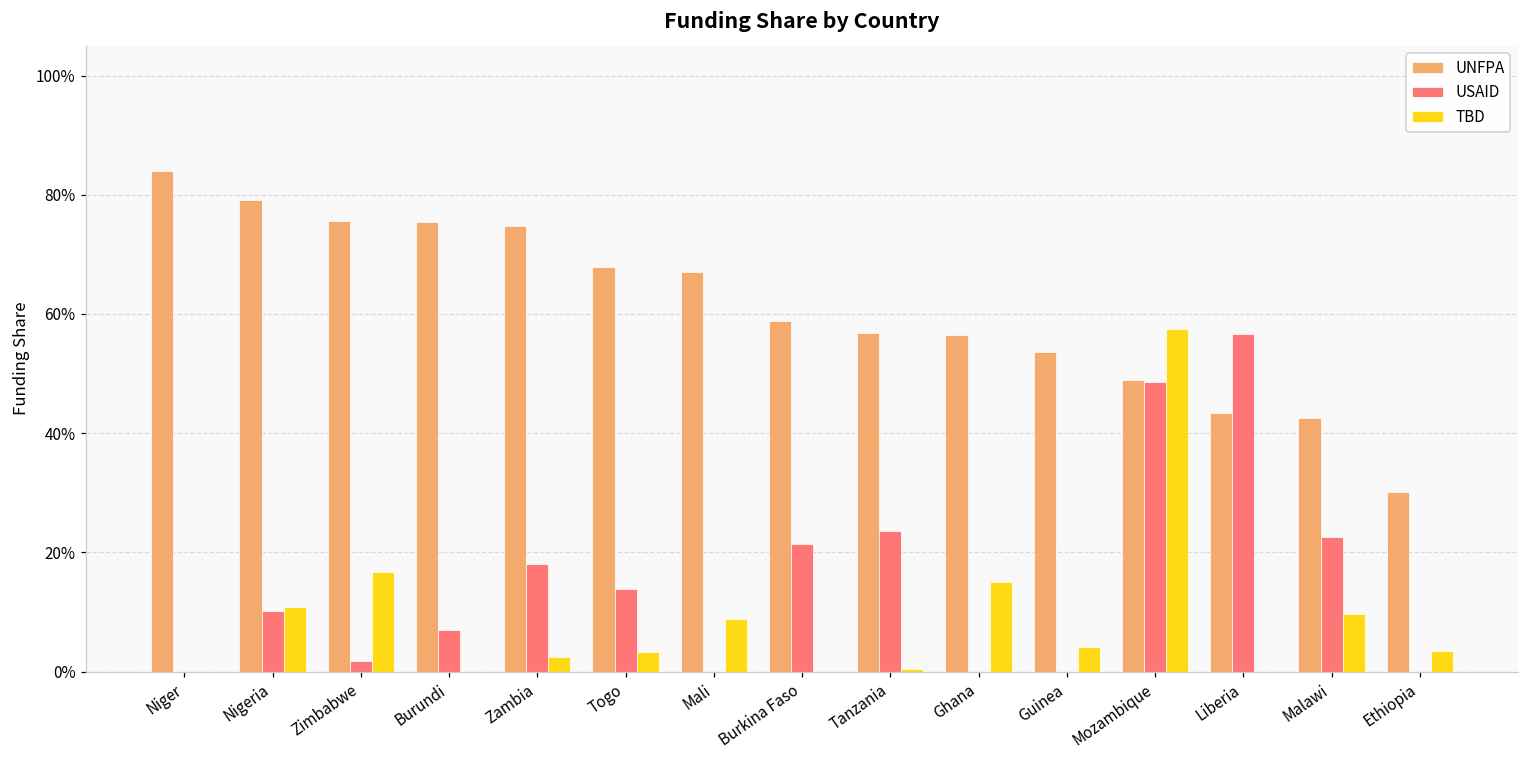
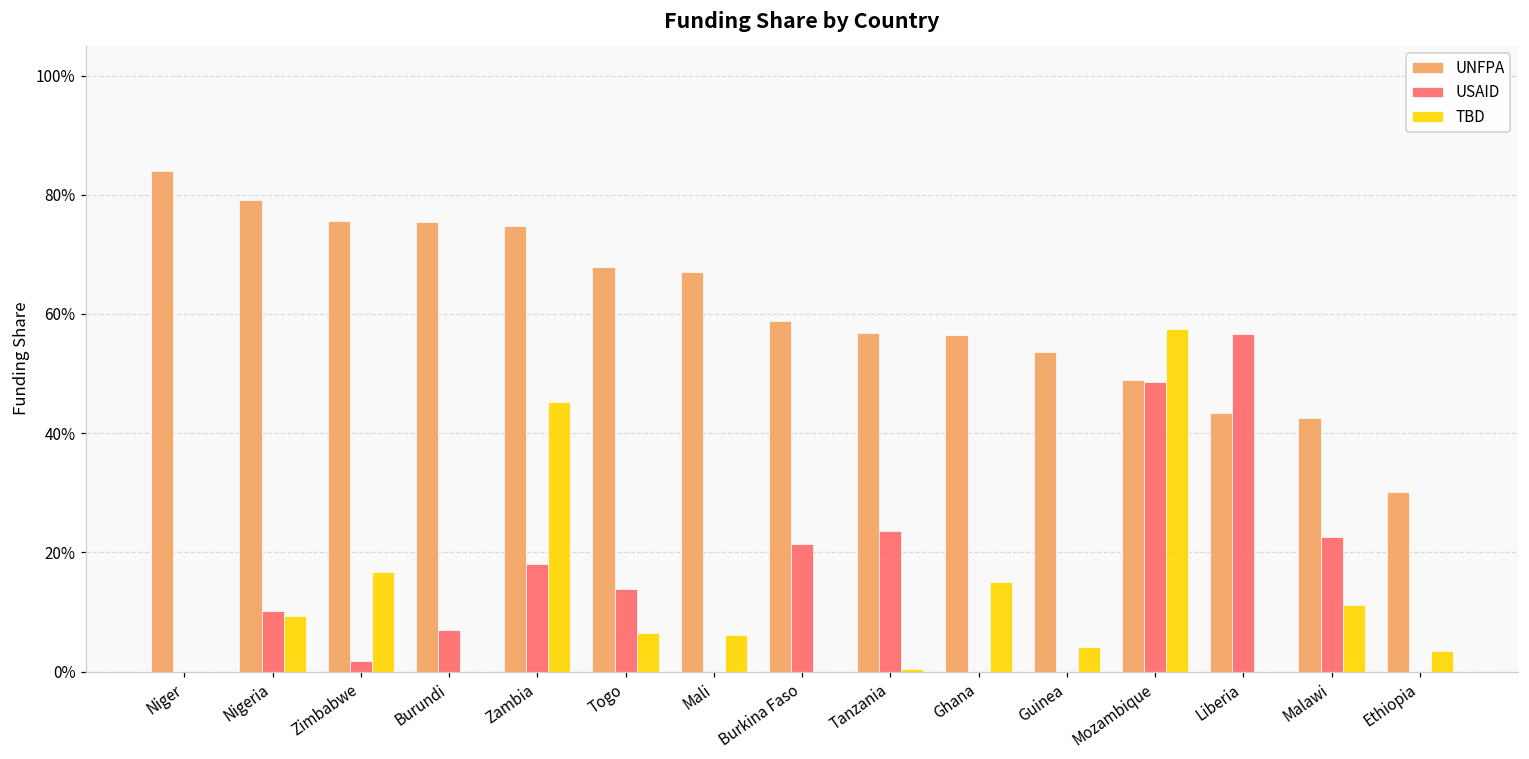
TBD, Nigeria: 11% -> 9%
TBD, Zambia: 2% -> 45%
TBD, Togo: 3% -> 6%
TBD, Mali: 9% -> 6%
TBD, Malawi: 10% -> 11%
